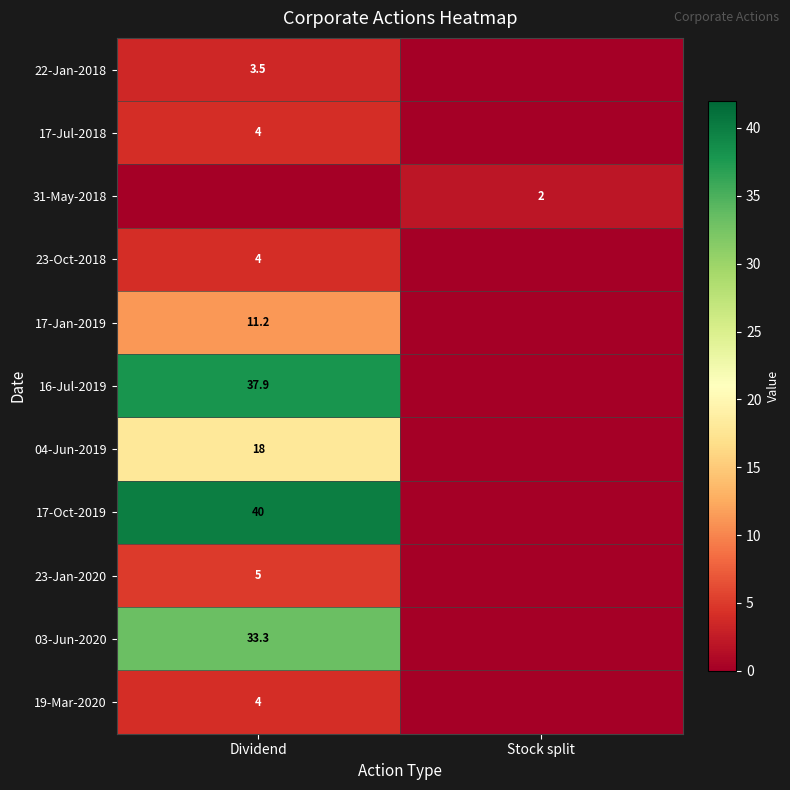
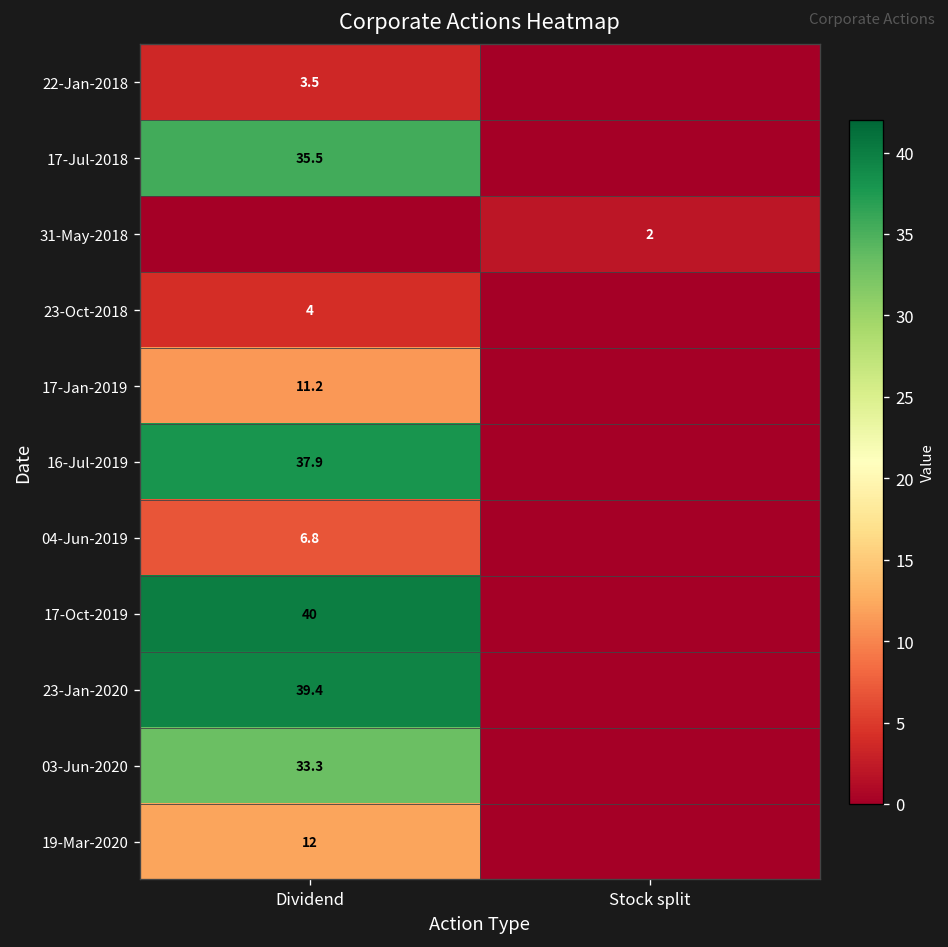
17-Jul-2018, Dividend: 4 -> 35.5
04-Jun-2019, Dividend: 18 -> 6.8
23-Jan-2020, Dividend: 5 -> 39.4
19-Mar-2020, Dividend: 4 -> 12
